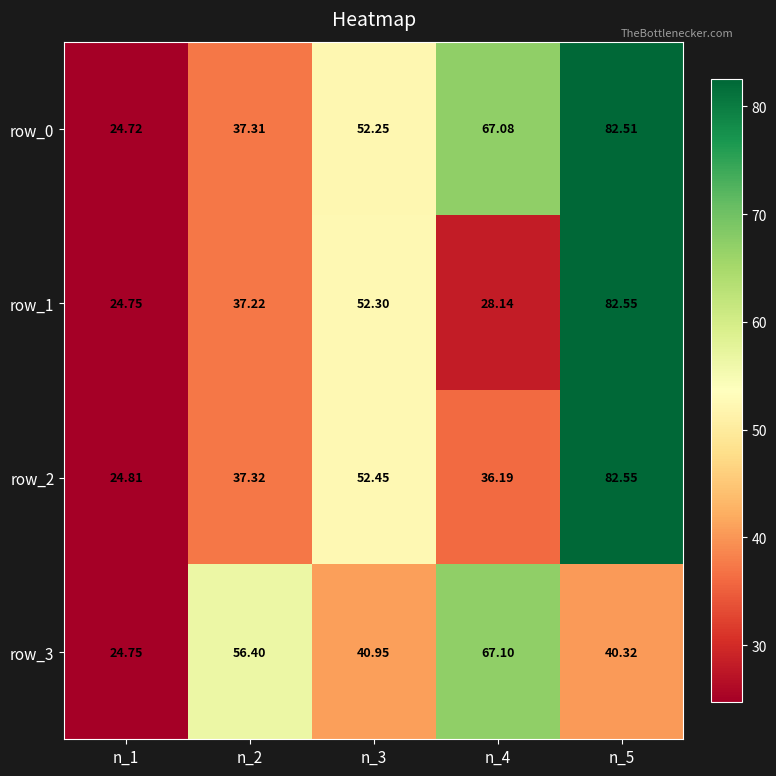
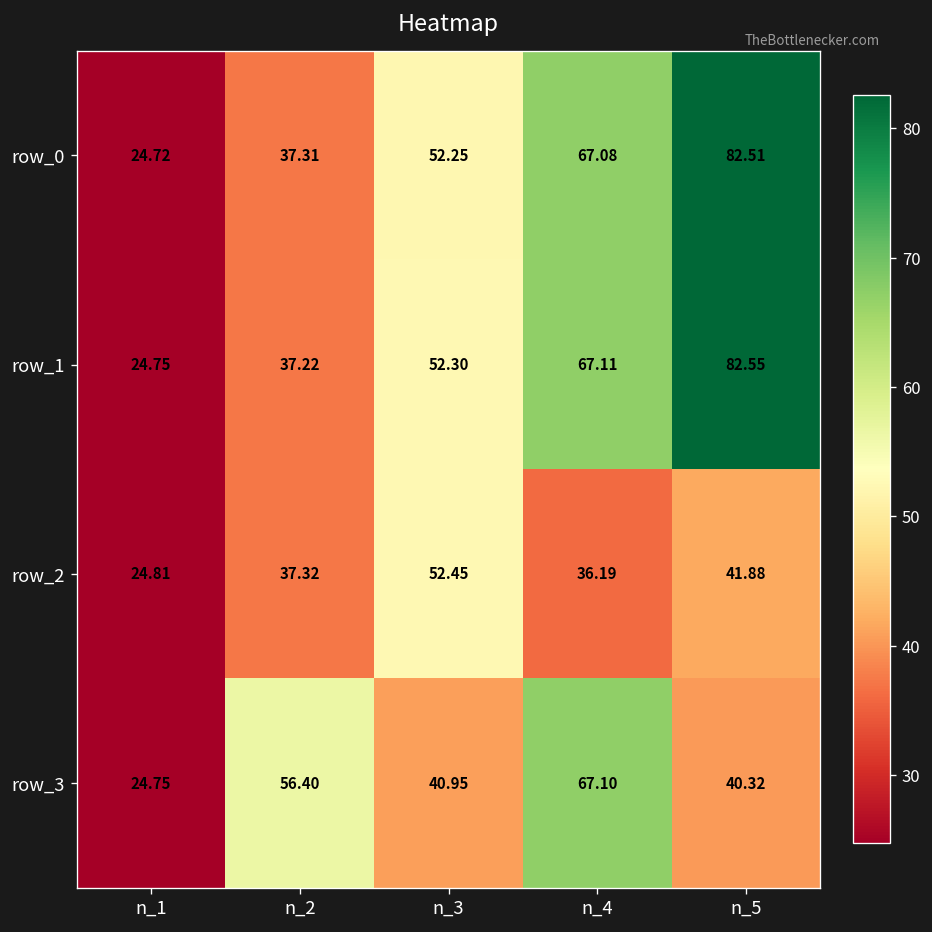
row_1, n_4: 28.14 -> 67.11
row_2, n_5: 82.55 -> 41.88
